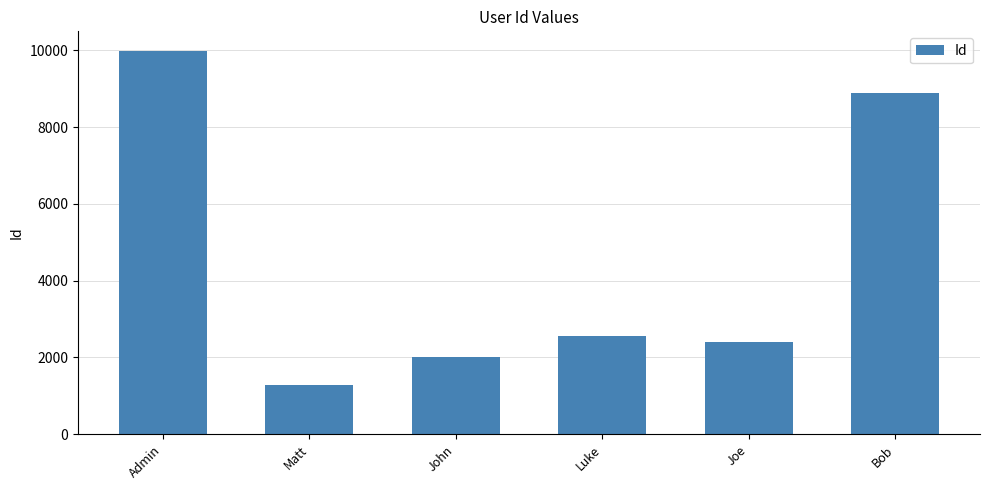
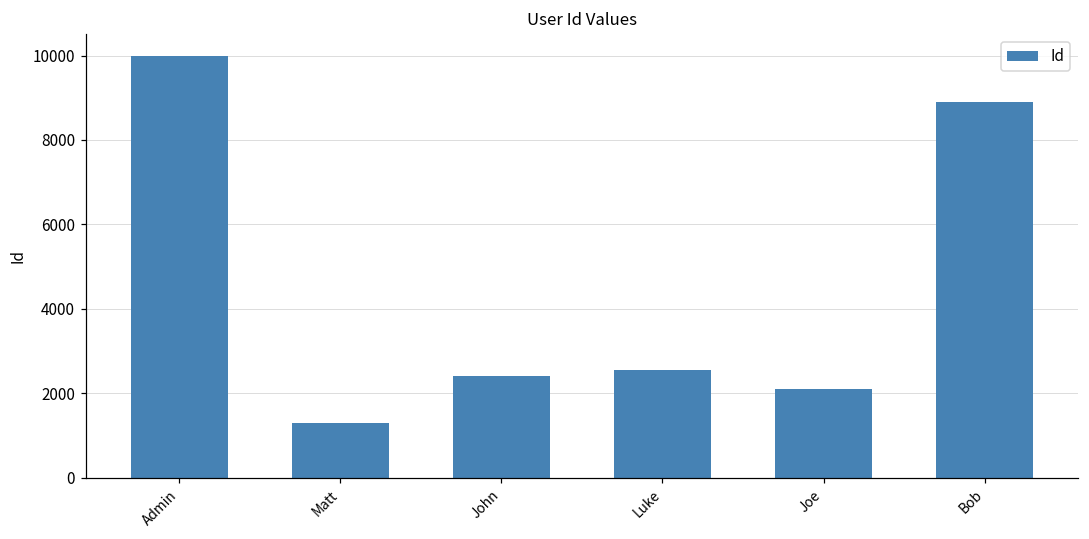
John: 2000 -> 2400
Joe: 2400 -> 2100
